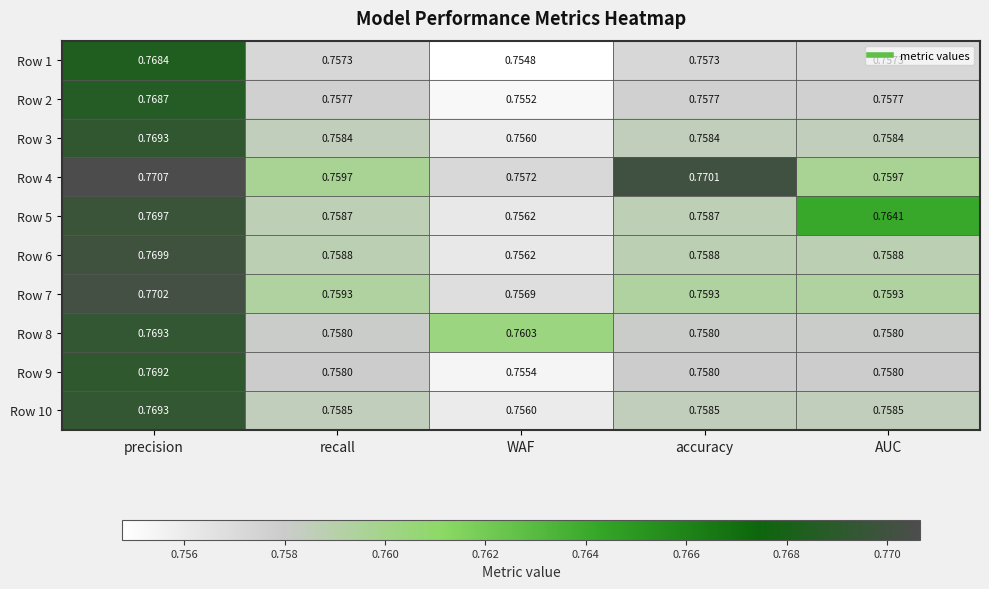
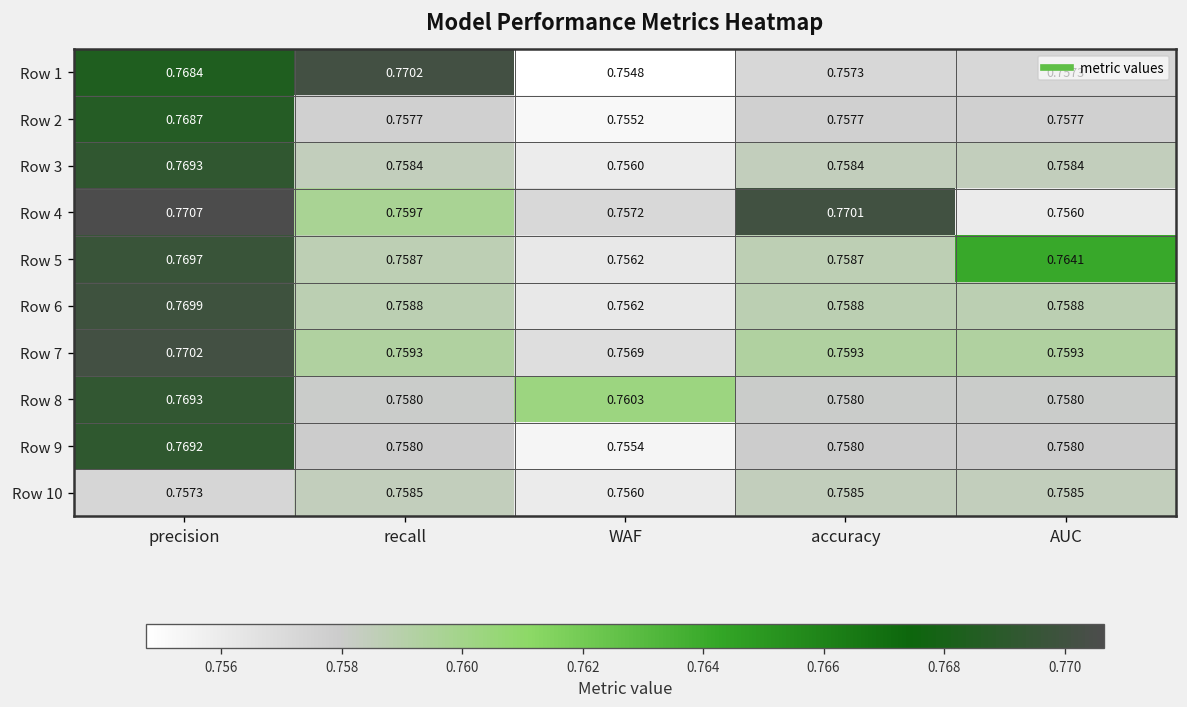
Row 1, recall: 0.7573 -> 0.7702
Row 4, AUC: 0.7597 -> 0.7560
Row 10, precision: 0.7693 -> 0.7573
